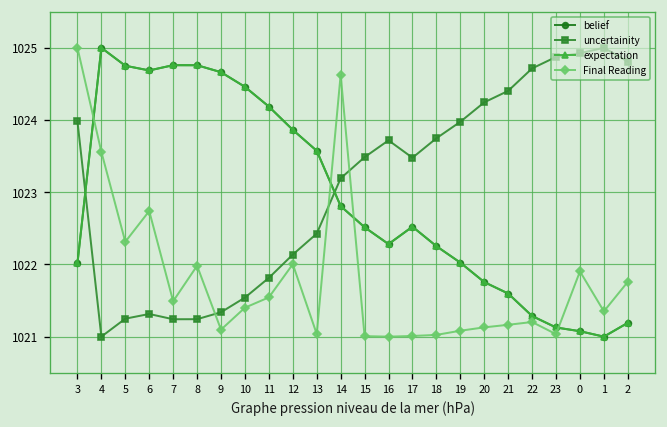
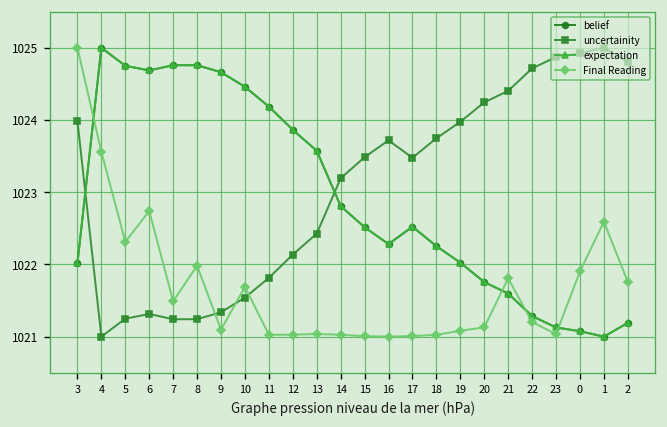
Final Reading, 10: 1021.4 -> 1021.7
Final Reading, 11: 1021.5 -> 1021.0
Final Reading, 12: 1022.0 -> 1021.0
Final Reading, 14: 1024.6 -> 1021.0
Final Reading, 21: 1021.2 -> 1021.8
Final Reading, 1: 1021.4 -> 1022.6
